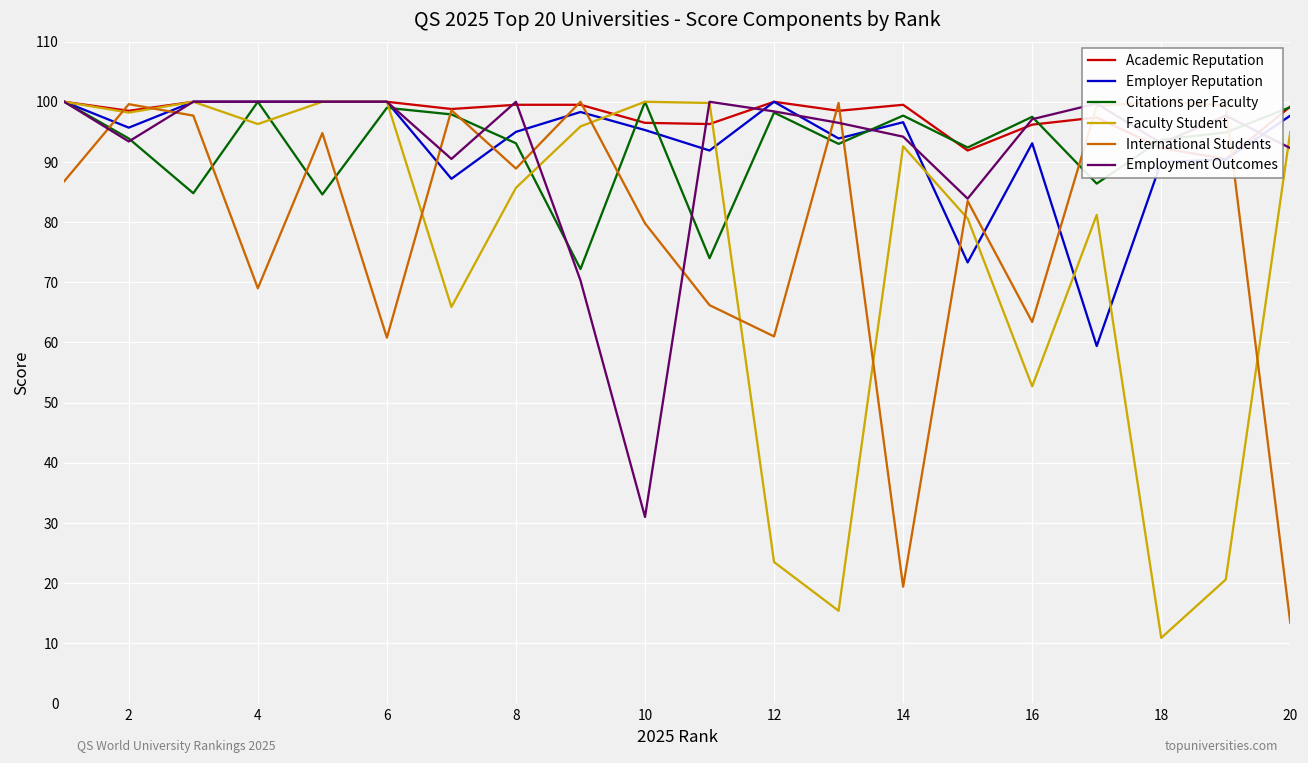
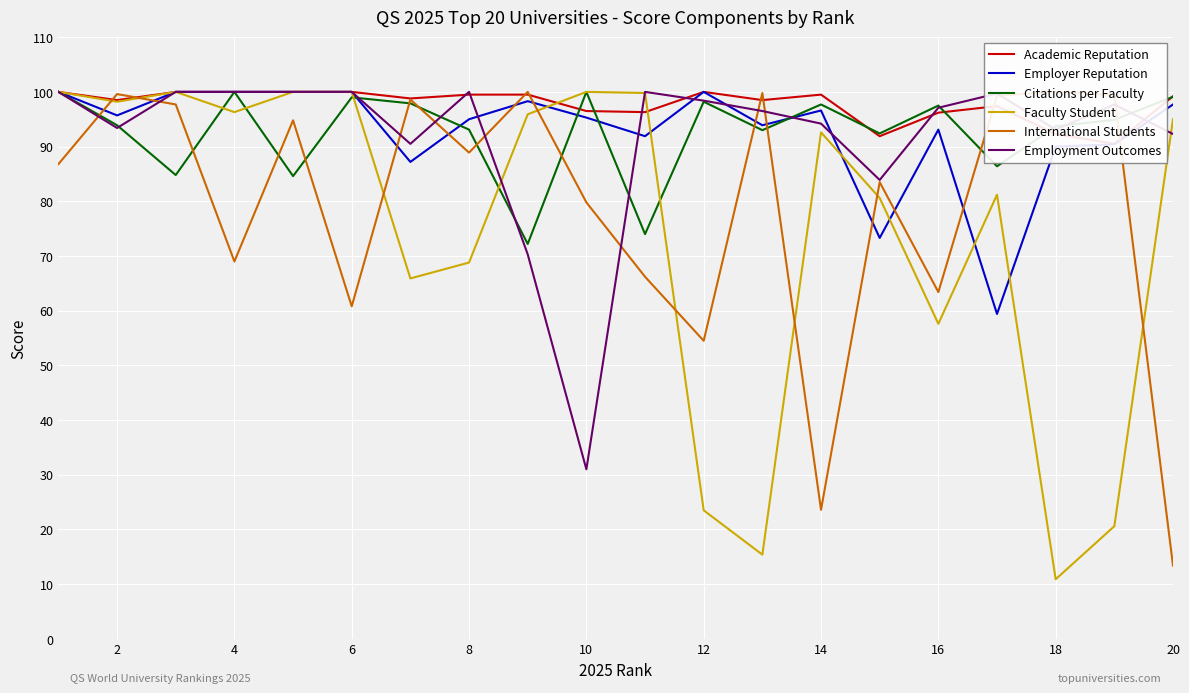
Faculty Student, 8: 86 -> 69
International Students, 12: 61 -> 55
International Students, 14: 19 -> 24
Faculty Student, 16: 53 -> 58
